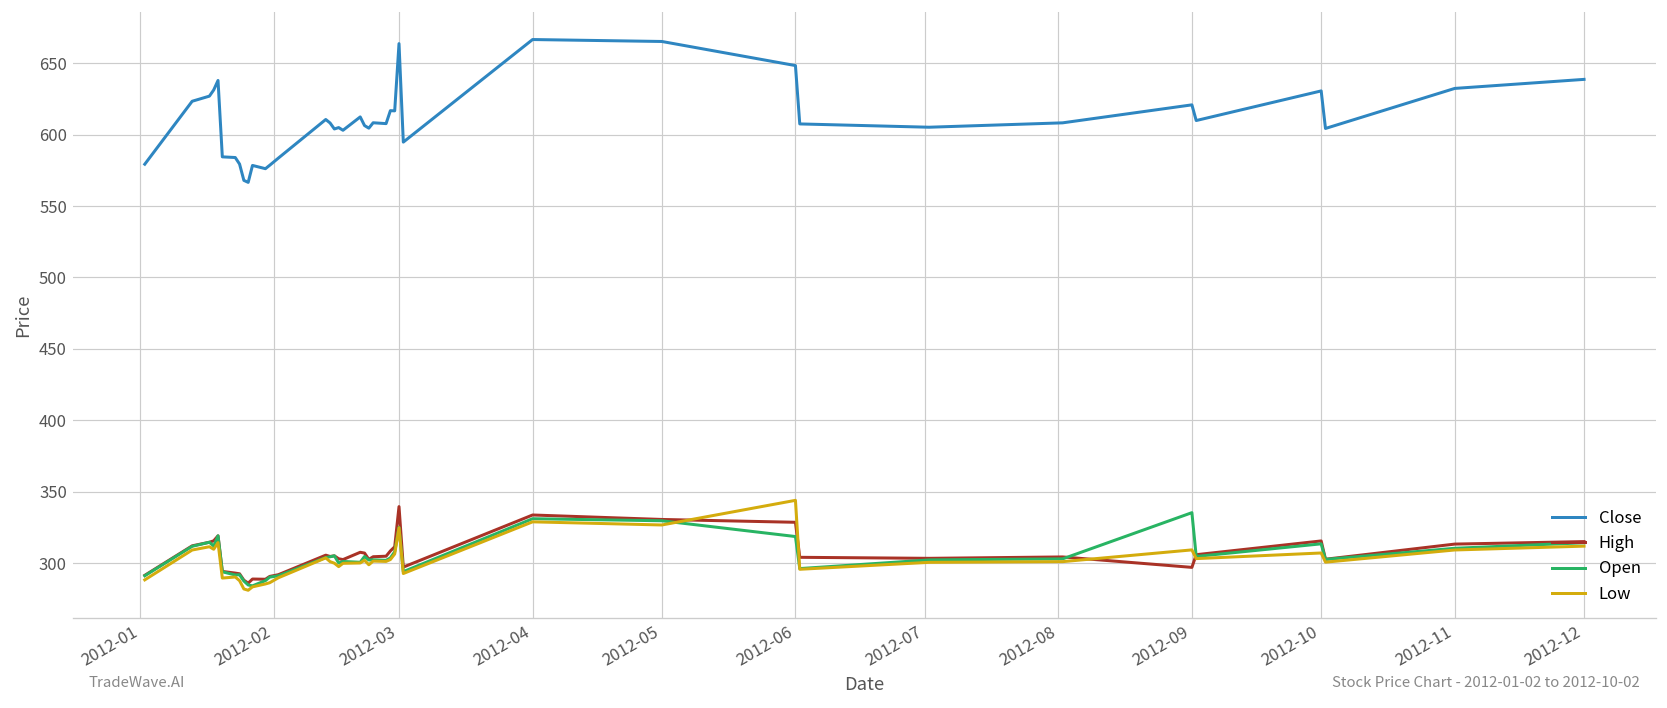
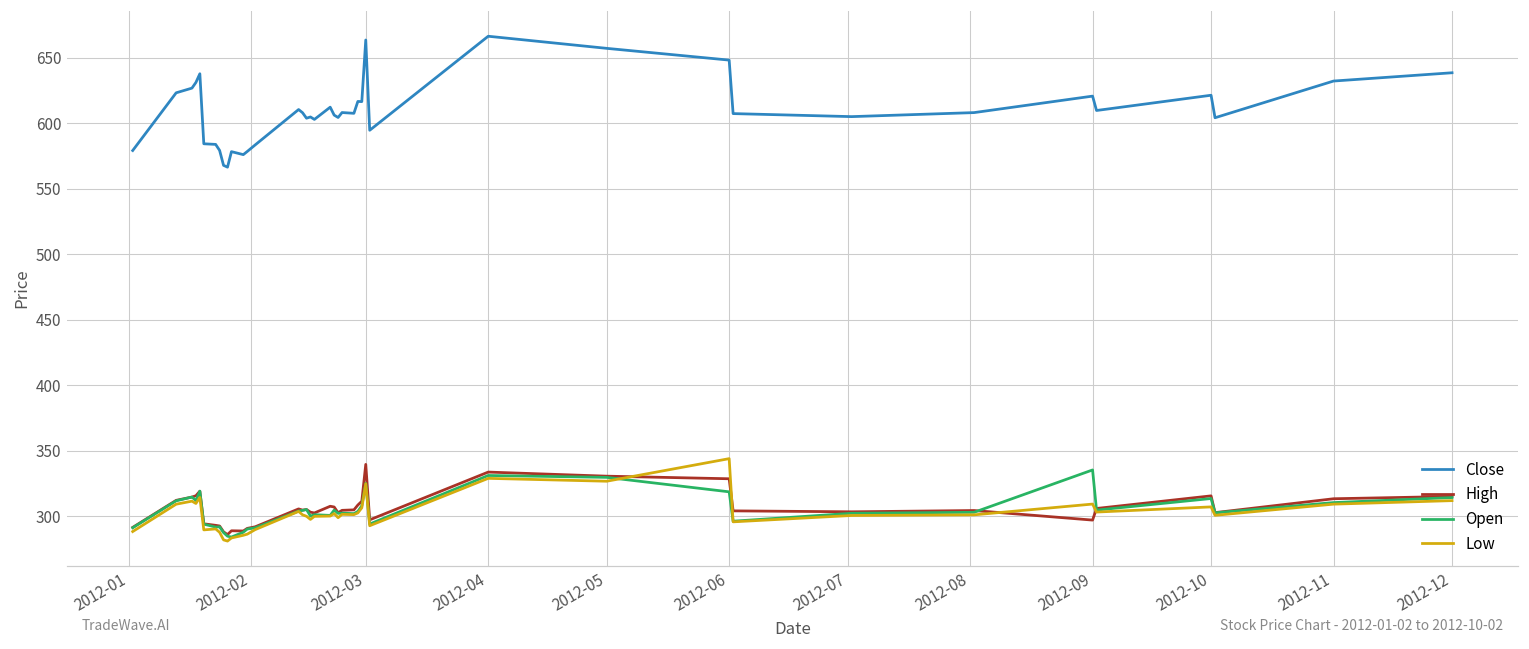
Close, 2012-05: 665 -> 657
Close, 2012-10: 631 -> 621
